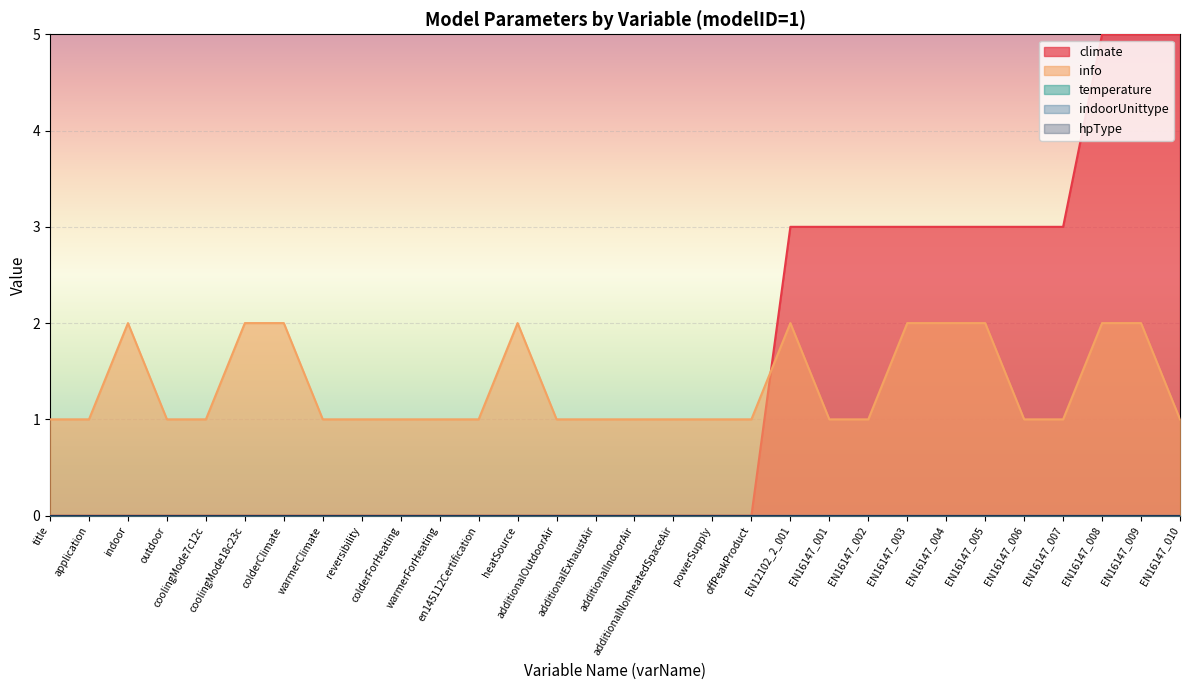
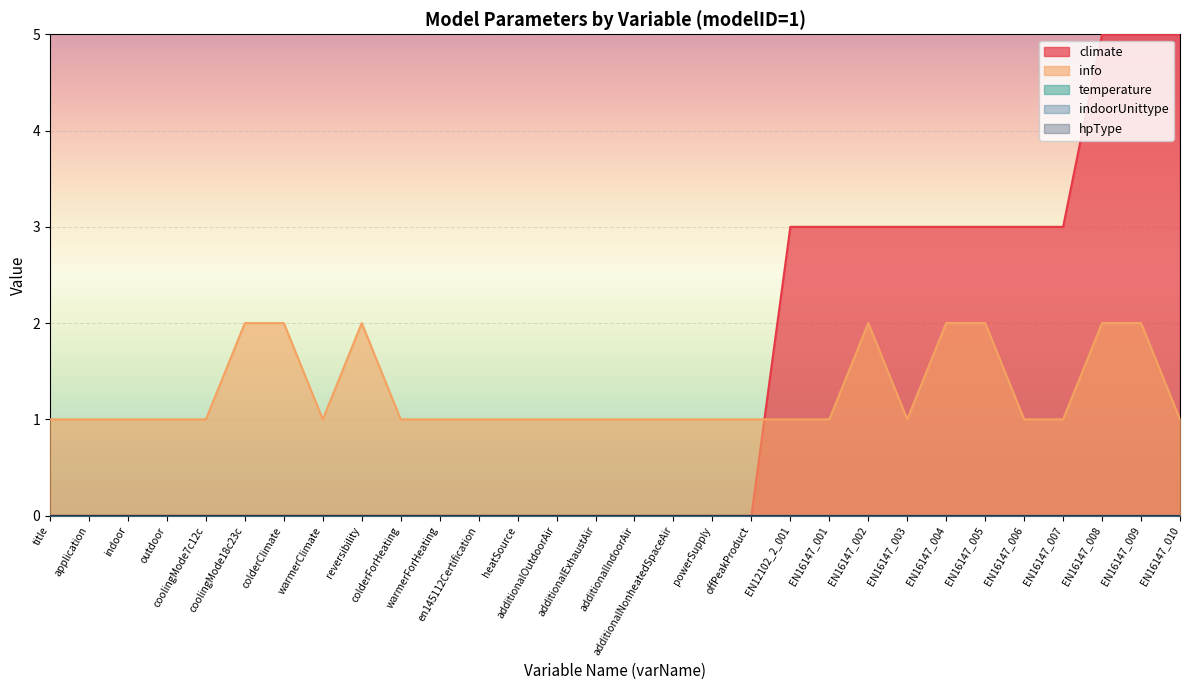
info, indoor: 2 -> 1
info, reversibility: 1 -> 2
info, heatSource: 2 -> 1
info, EN12102_2_001: 2 -> 1
info, EN16147_002: 1 -> 2
info, EN16147_003: 2 -> 1
